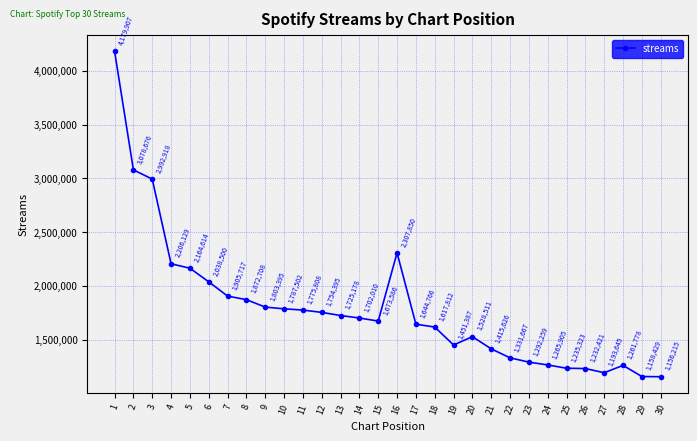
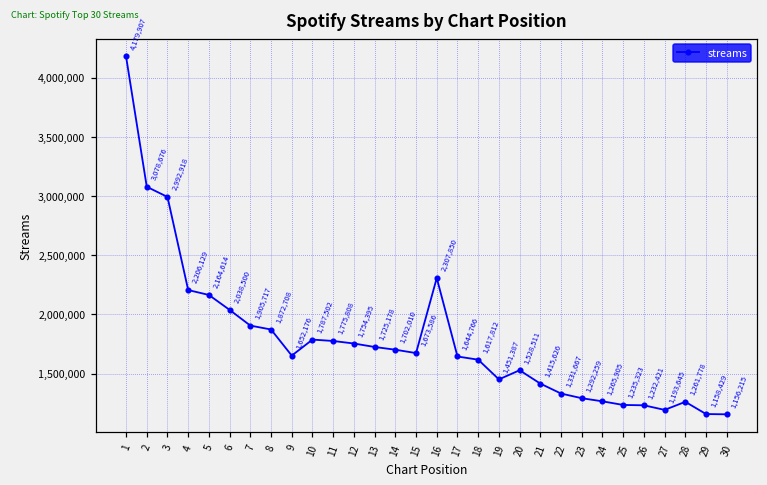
9: 1,803,395 -> 1,652,176
